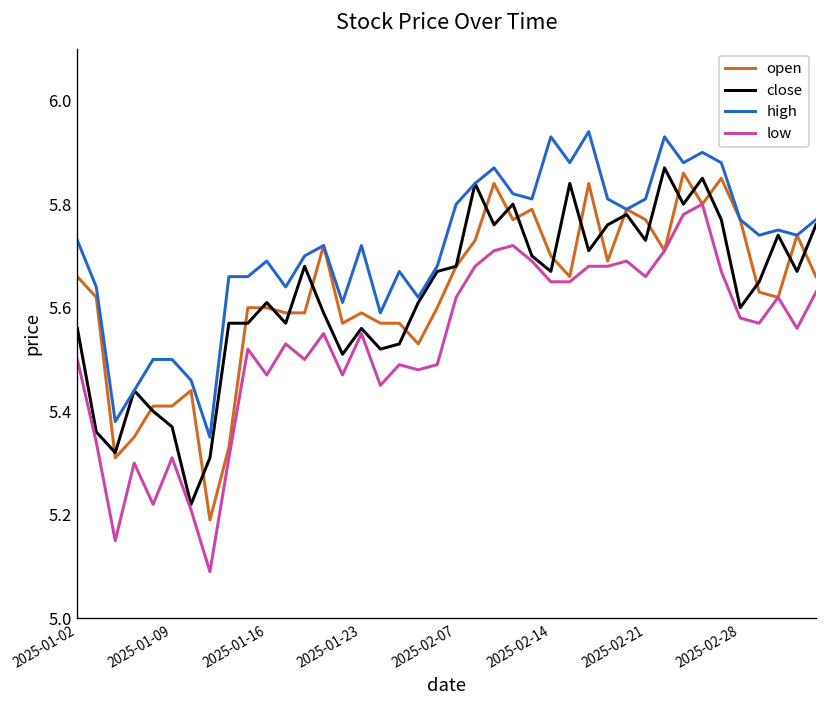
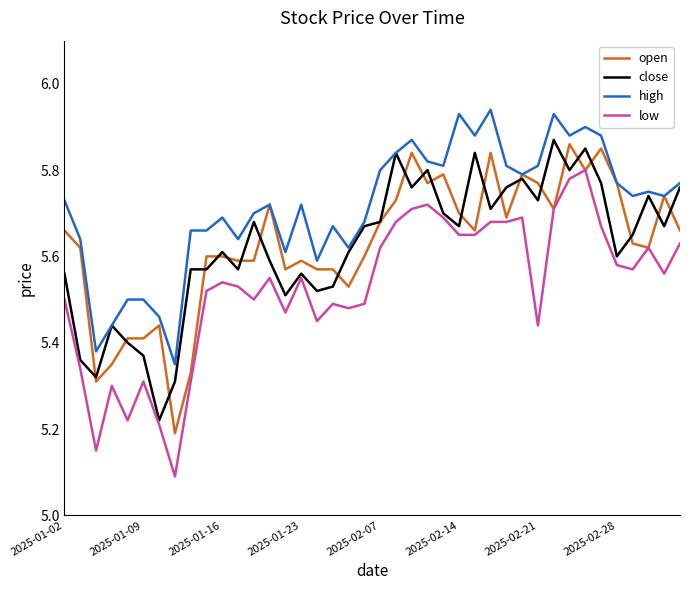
low, 2025-01-16: 5.47 -> 5.54
low, 2025-02-21: 5.66 -> 5.44
